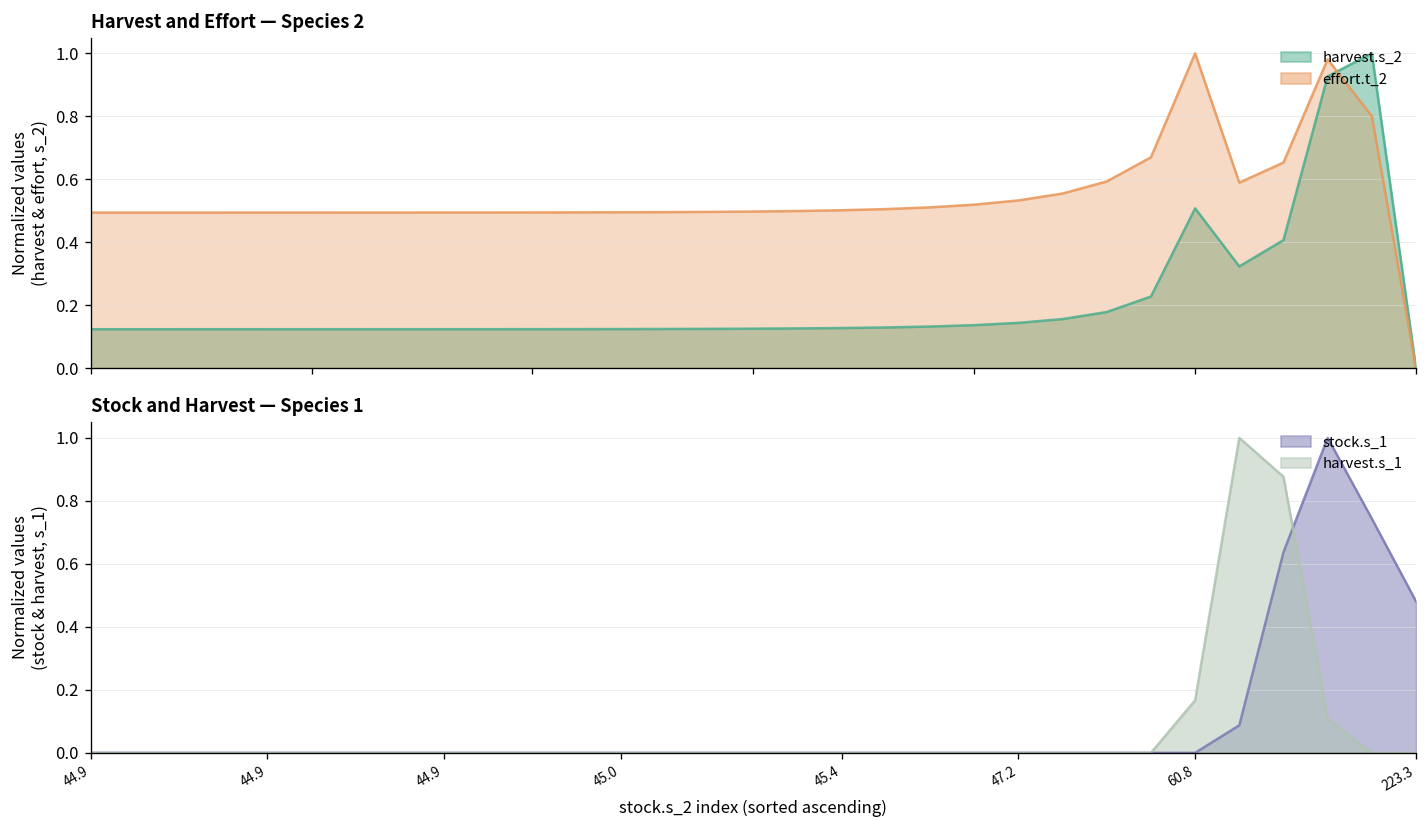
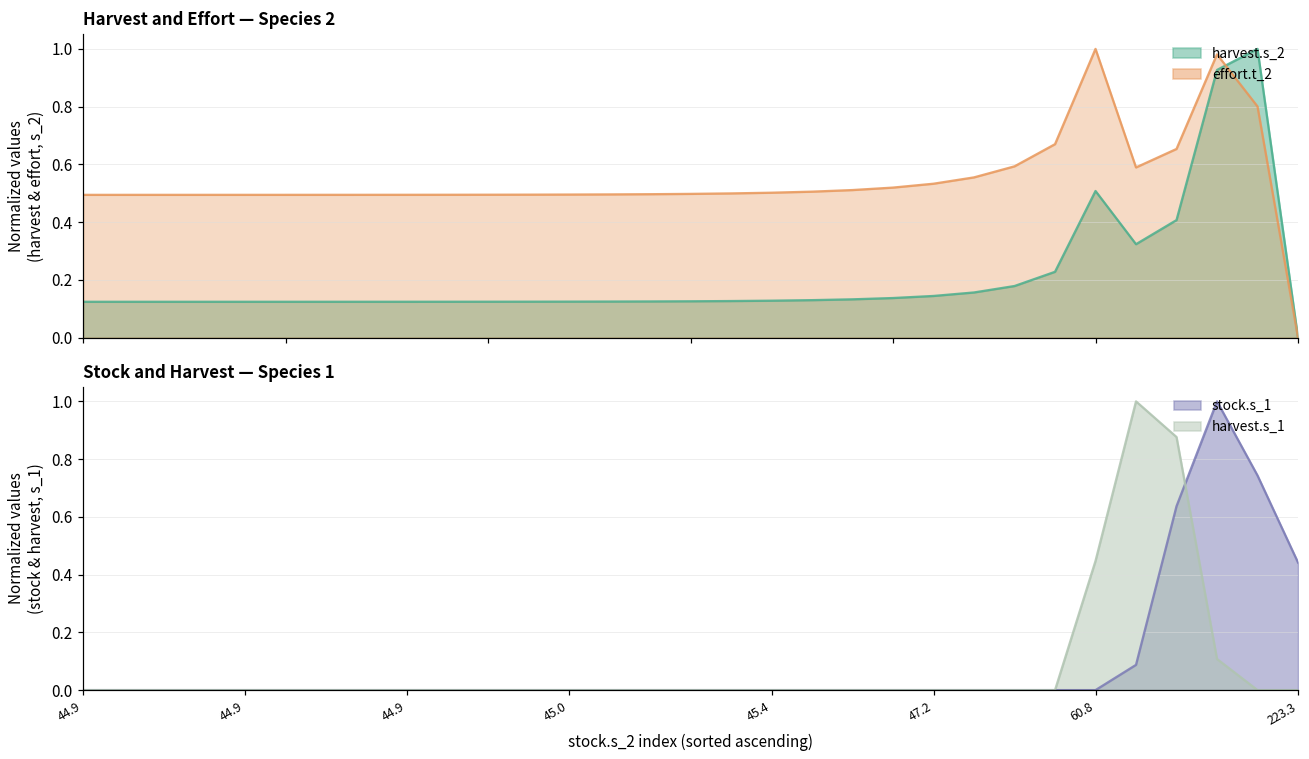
Stock and Harvest — Species 1, harvest.s_1, 60.8: 0.17 -> 0.45
Stock and Harvest — Species 1, stock.s_1, 223.3: 0.48 -> 0.44
